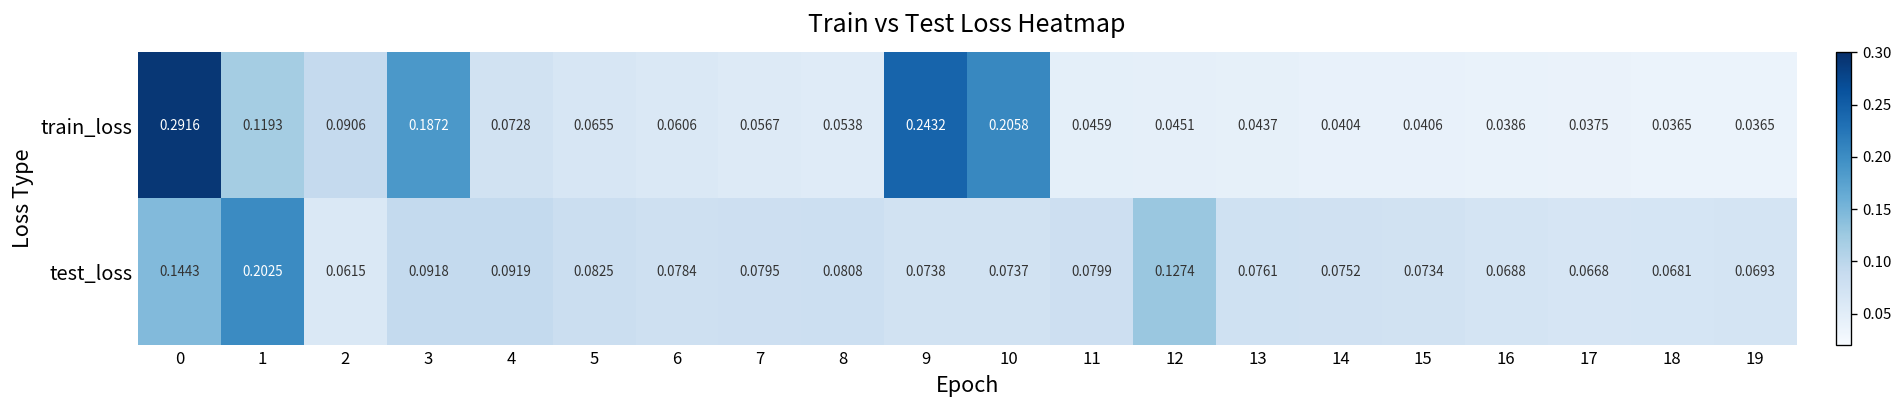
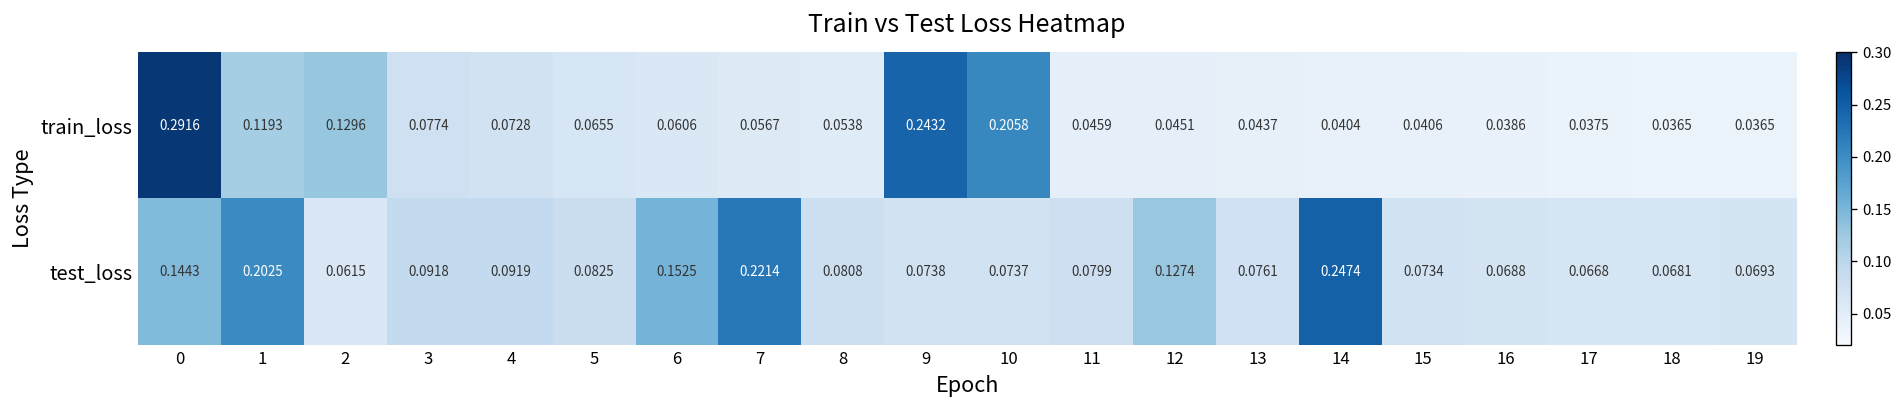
train_loss, 2: 0.0906 -> 0.1296
train_loss, 3: 0.1872 -> 0.0774
test_loss, 6: 0.0784 -> 0.1525
test_loss, 7: 0.0795 -> 0.2214
test_loss, 14: 0.0752 -> 0.2474
